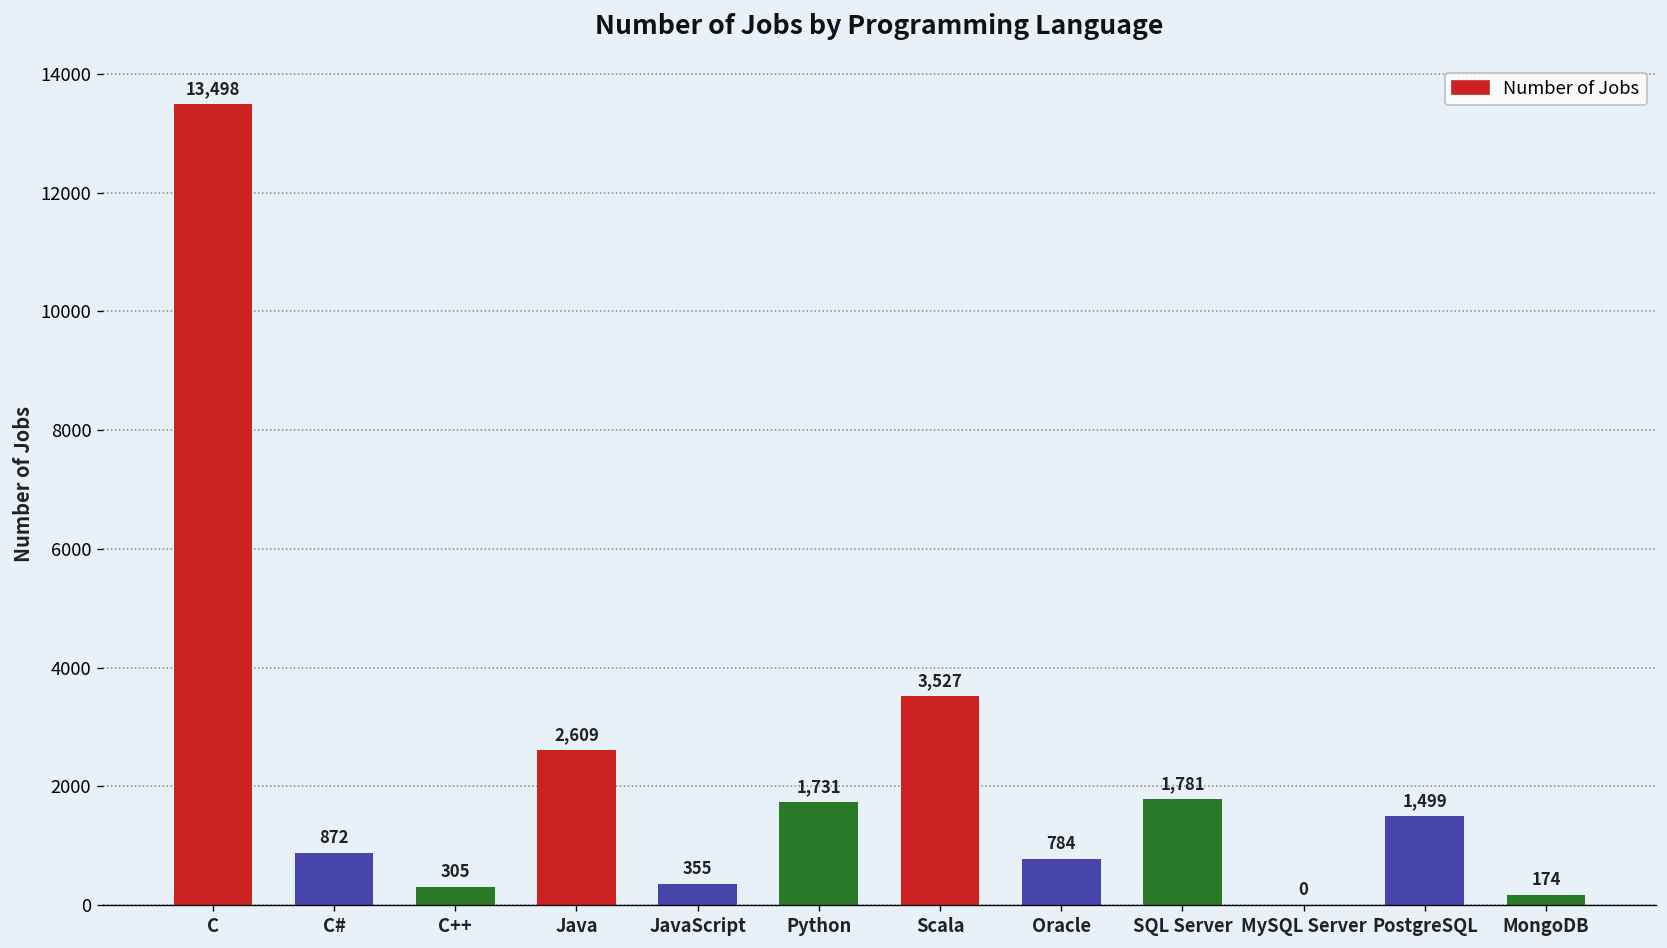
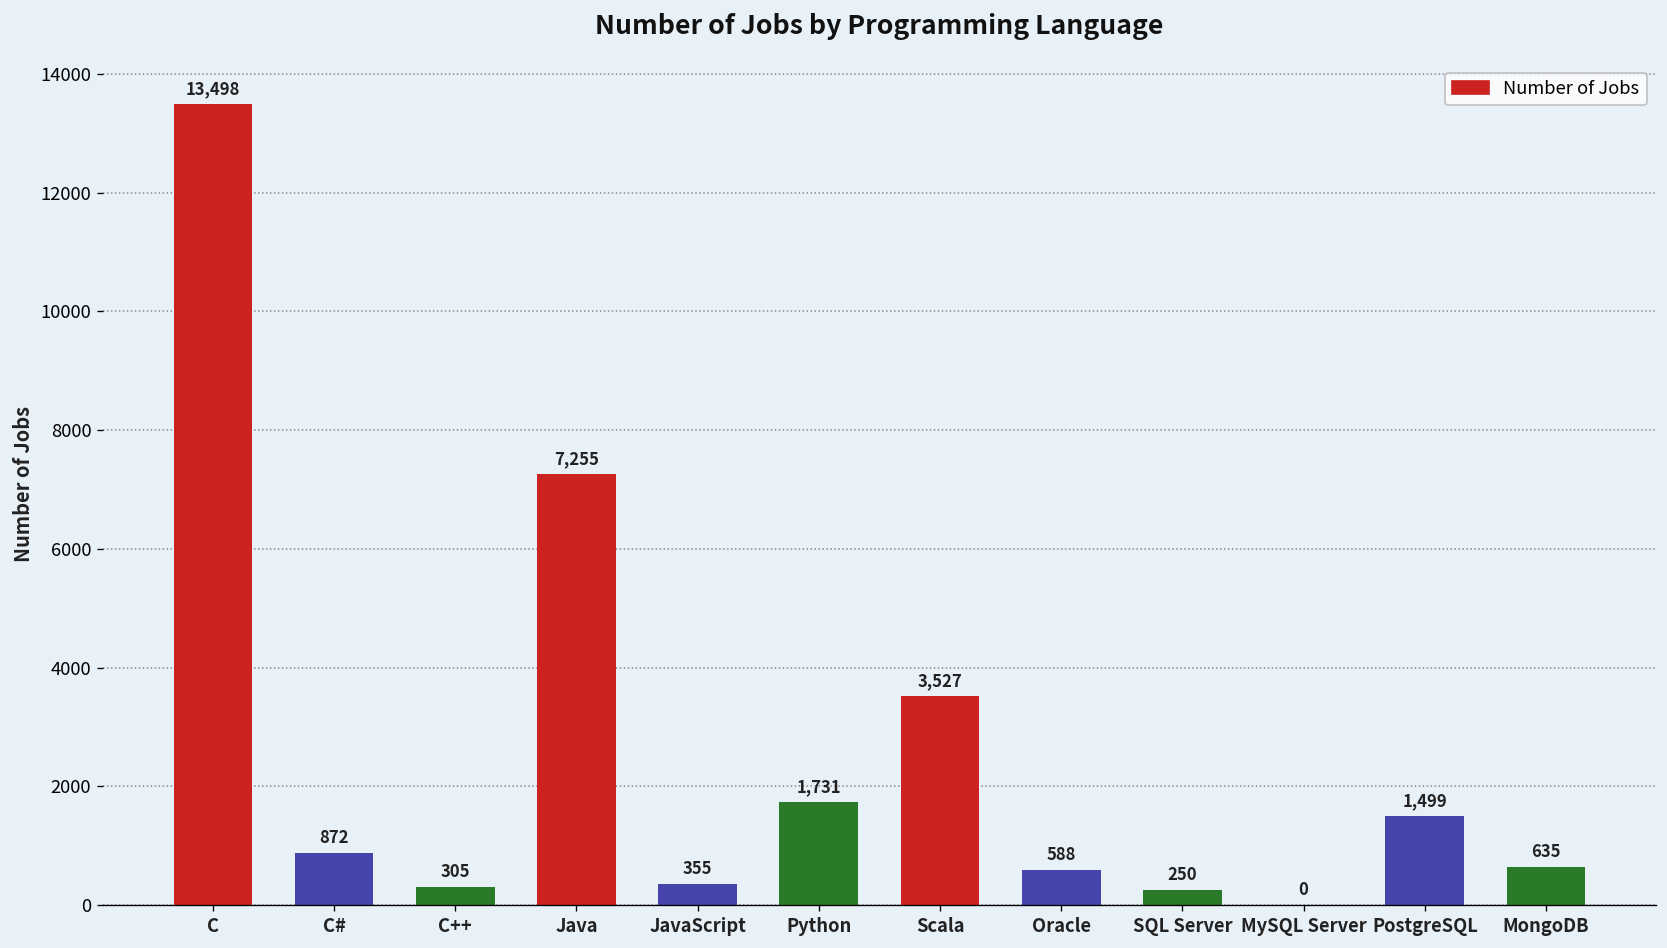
Java: 2,609 -> 7,255
Oracle: 784 -> 588
SQL Server: 1,781 -> 250
MongoDB: 174 -> 635
